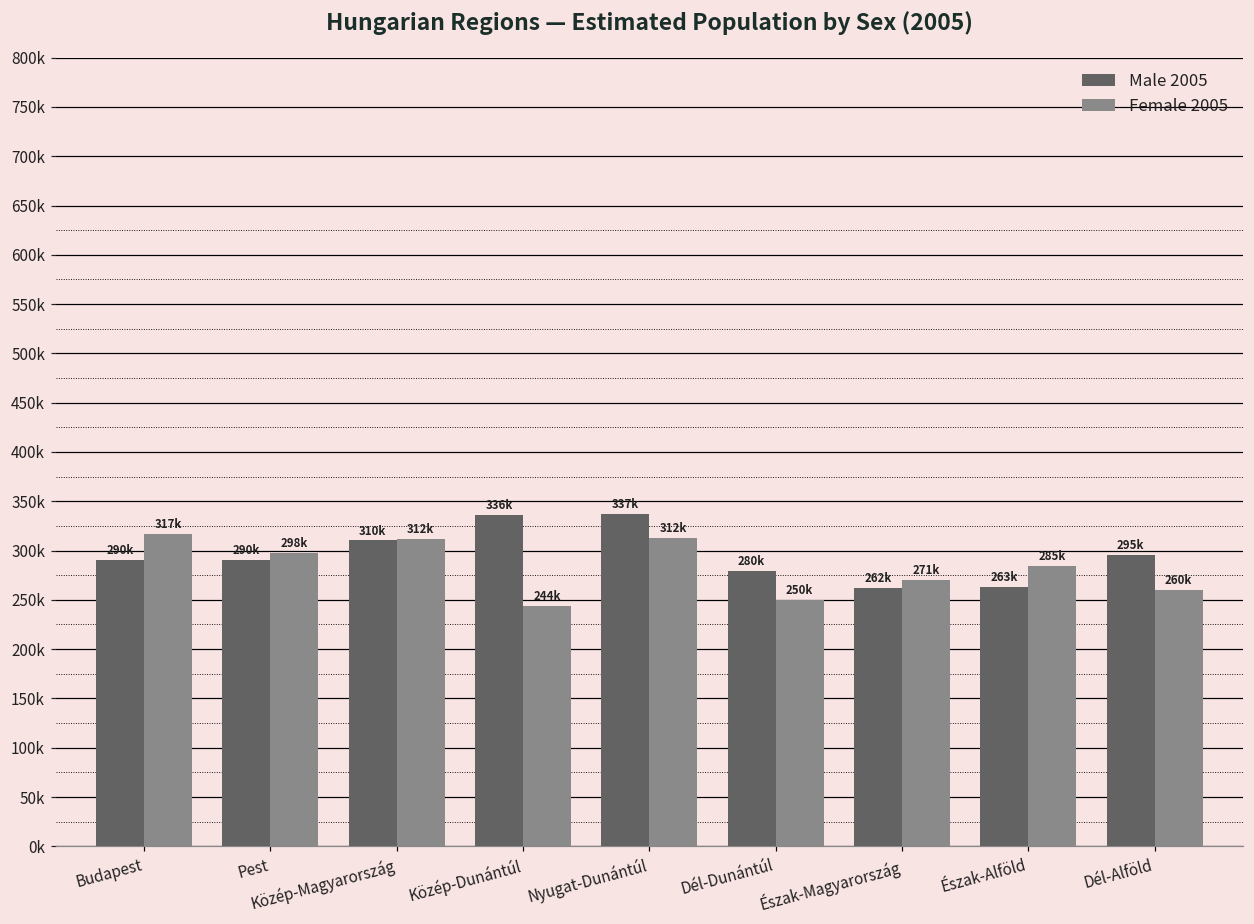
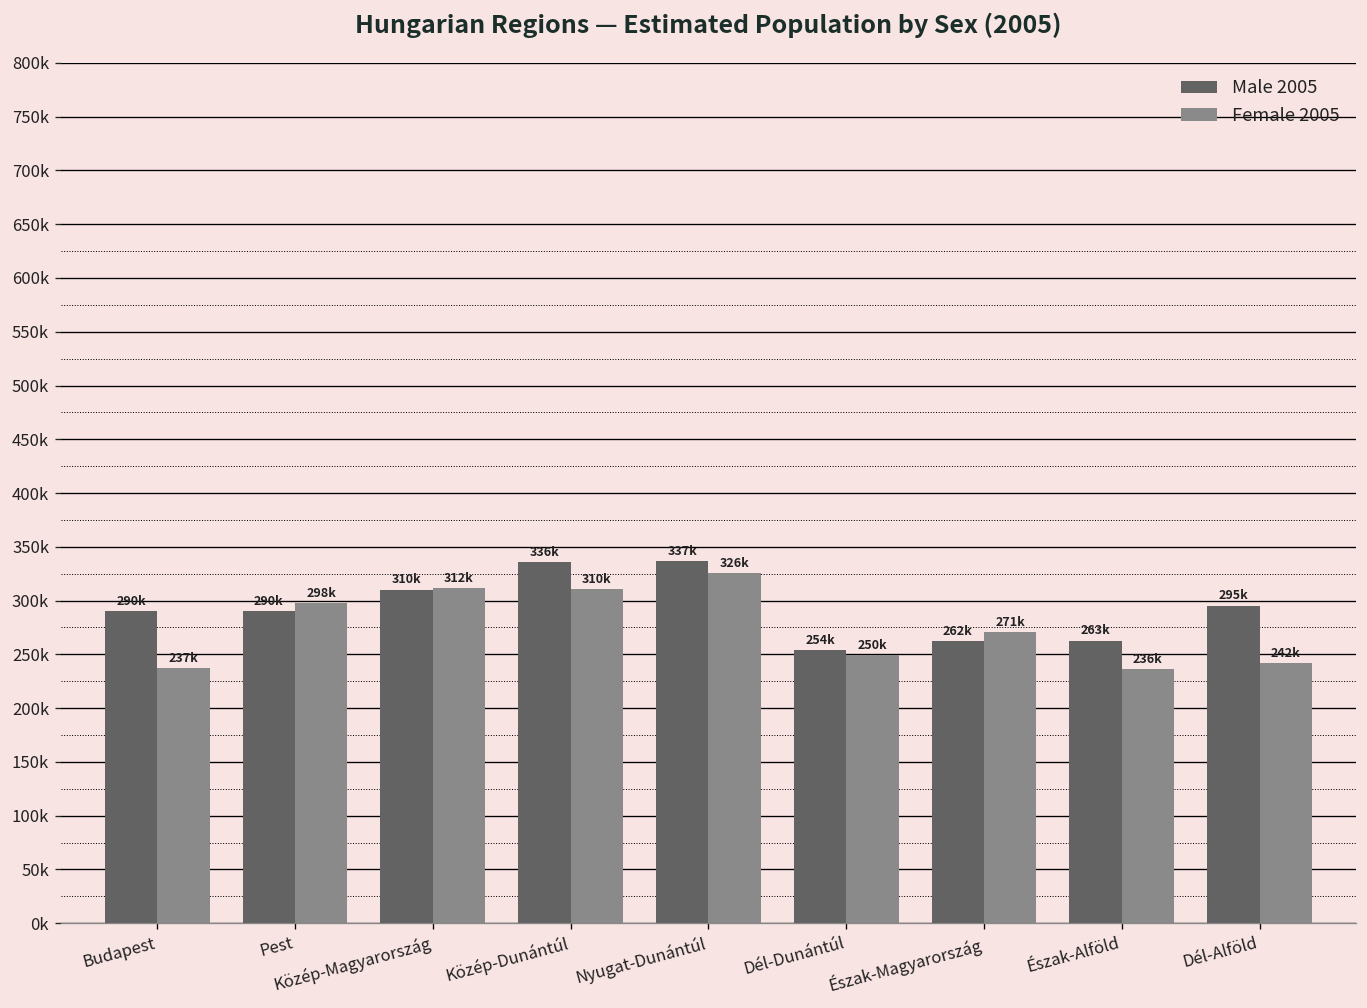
Female 2005, Budapest: 317k -> 237k
Female 2005, Közép-Dunántúl: 244k -> 310k
Female 2005, Nyugat-Dunántúl: 312k -> 326k
Male 2005, Dél-Dunántúl: 280k -> 254k
Female 2005, Észak-Alföld: 285k -> 236k
Female 2005, Dél-Alföld: 260k -> 242k
